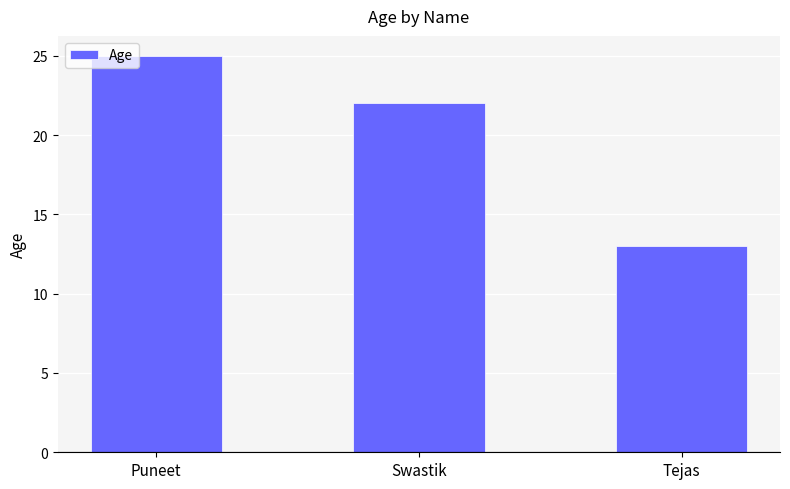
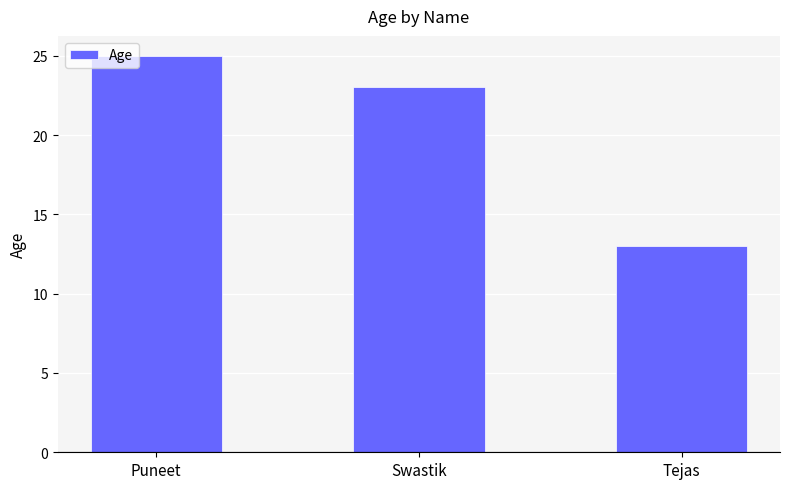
Swastik: 22 -> 23
